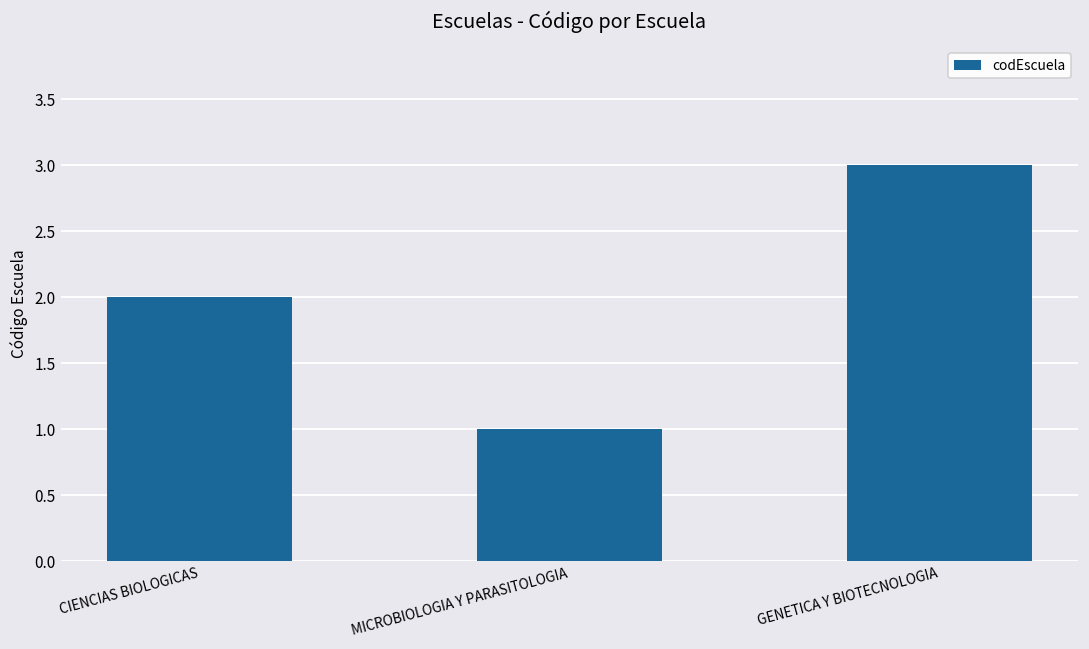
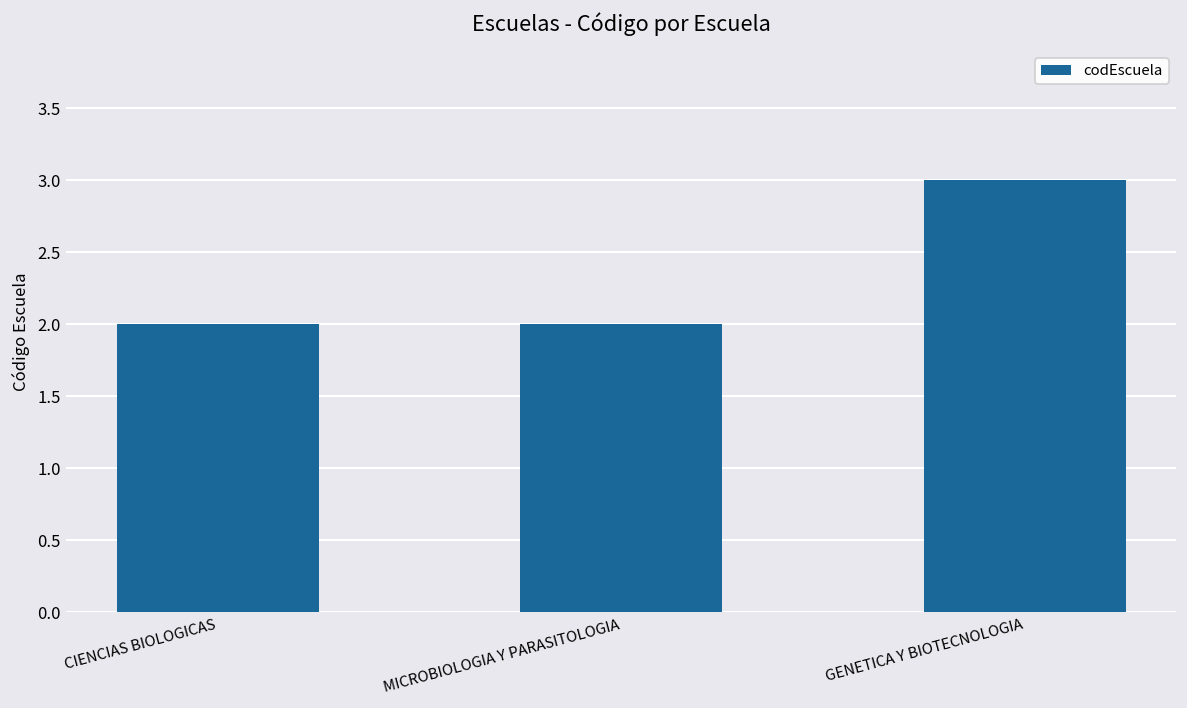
MICROBIOLOGIA Y PARASITOLOGIA: 1 -> 2
